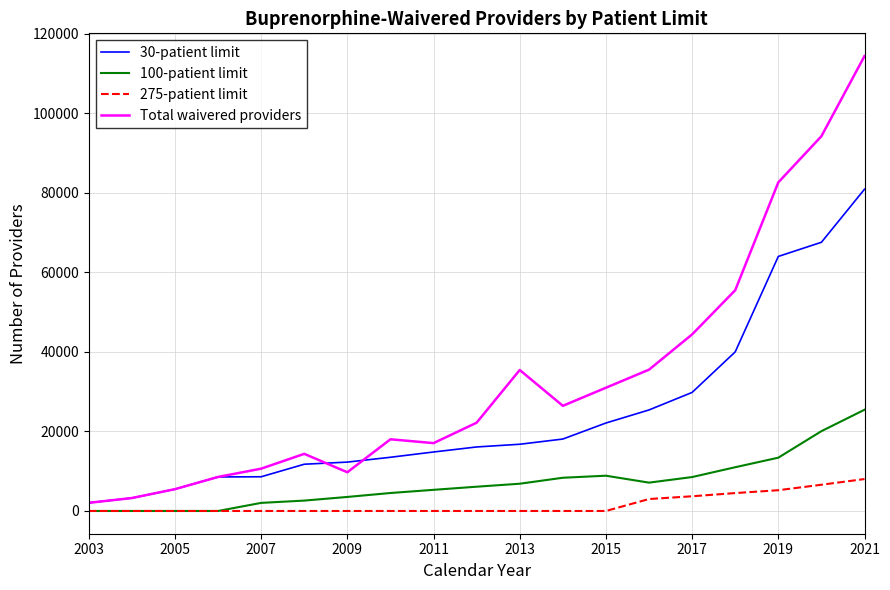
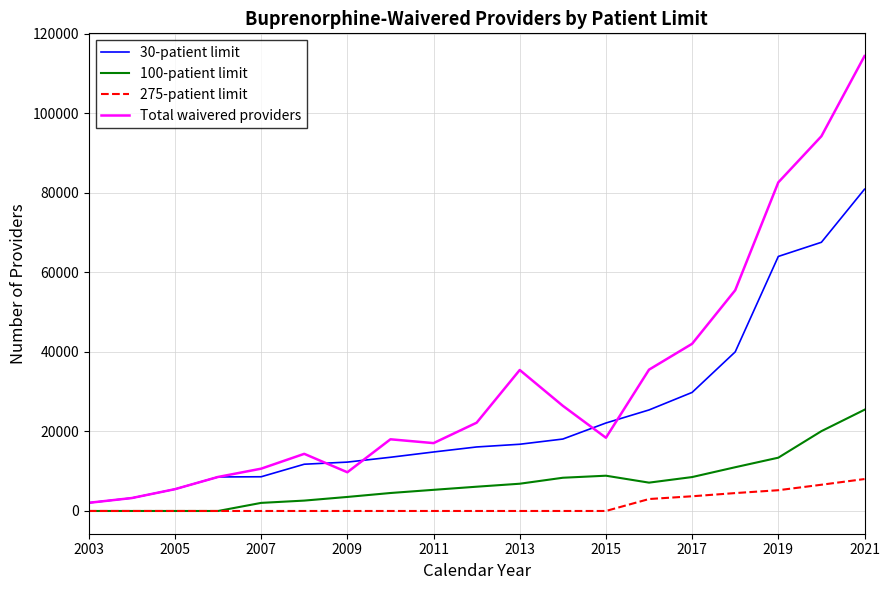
Total waivered providers, 2015: 31000 -> 18000
Total waivered providers, 2017: 44000 -> 42000
